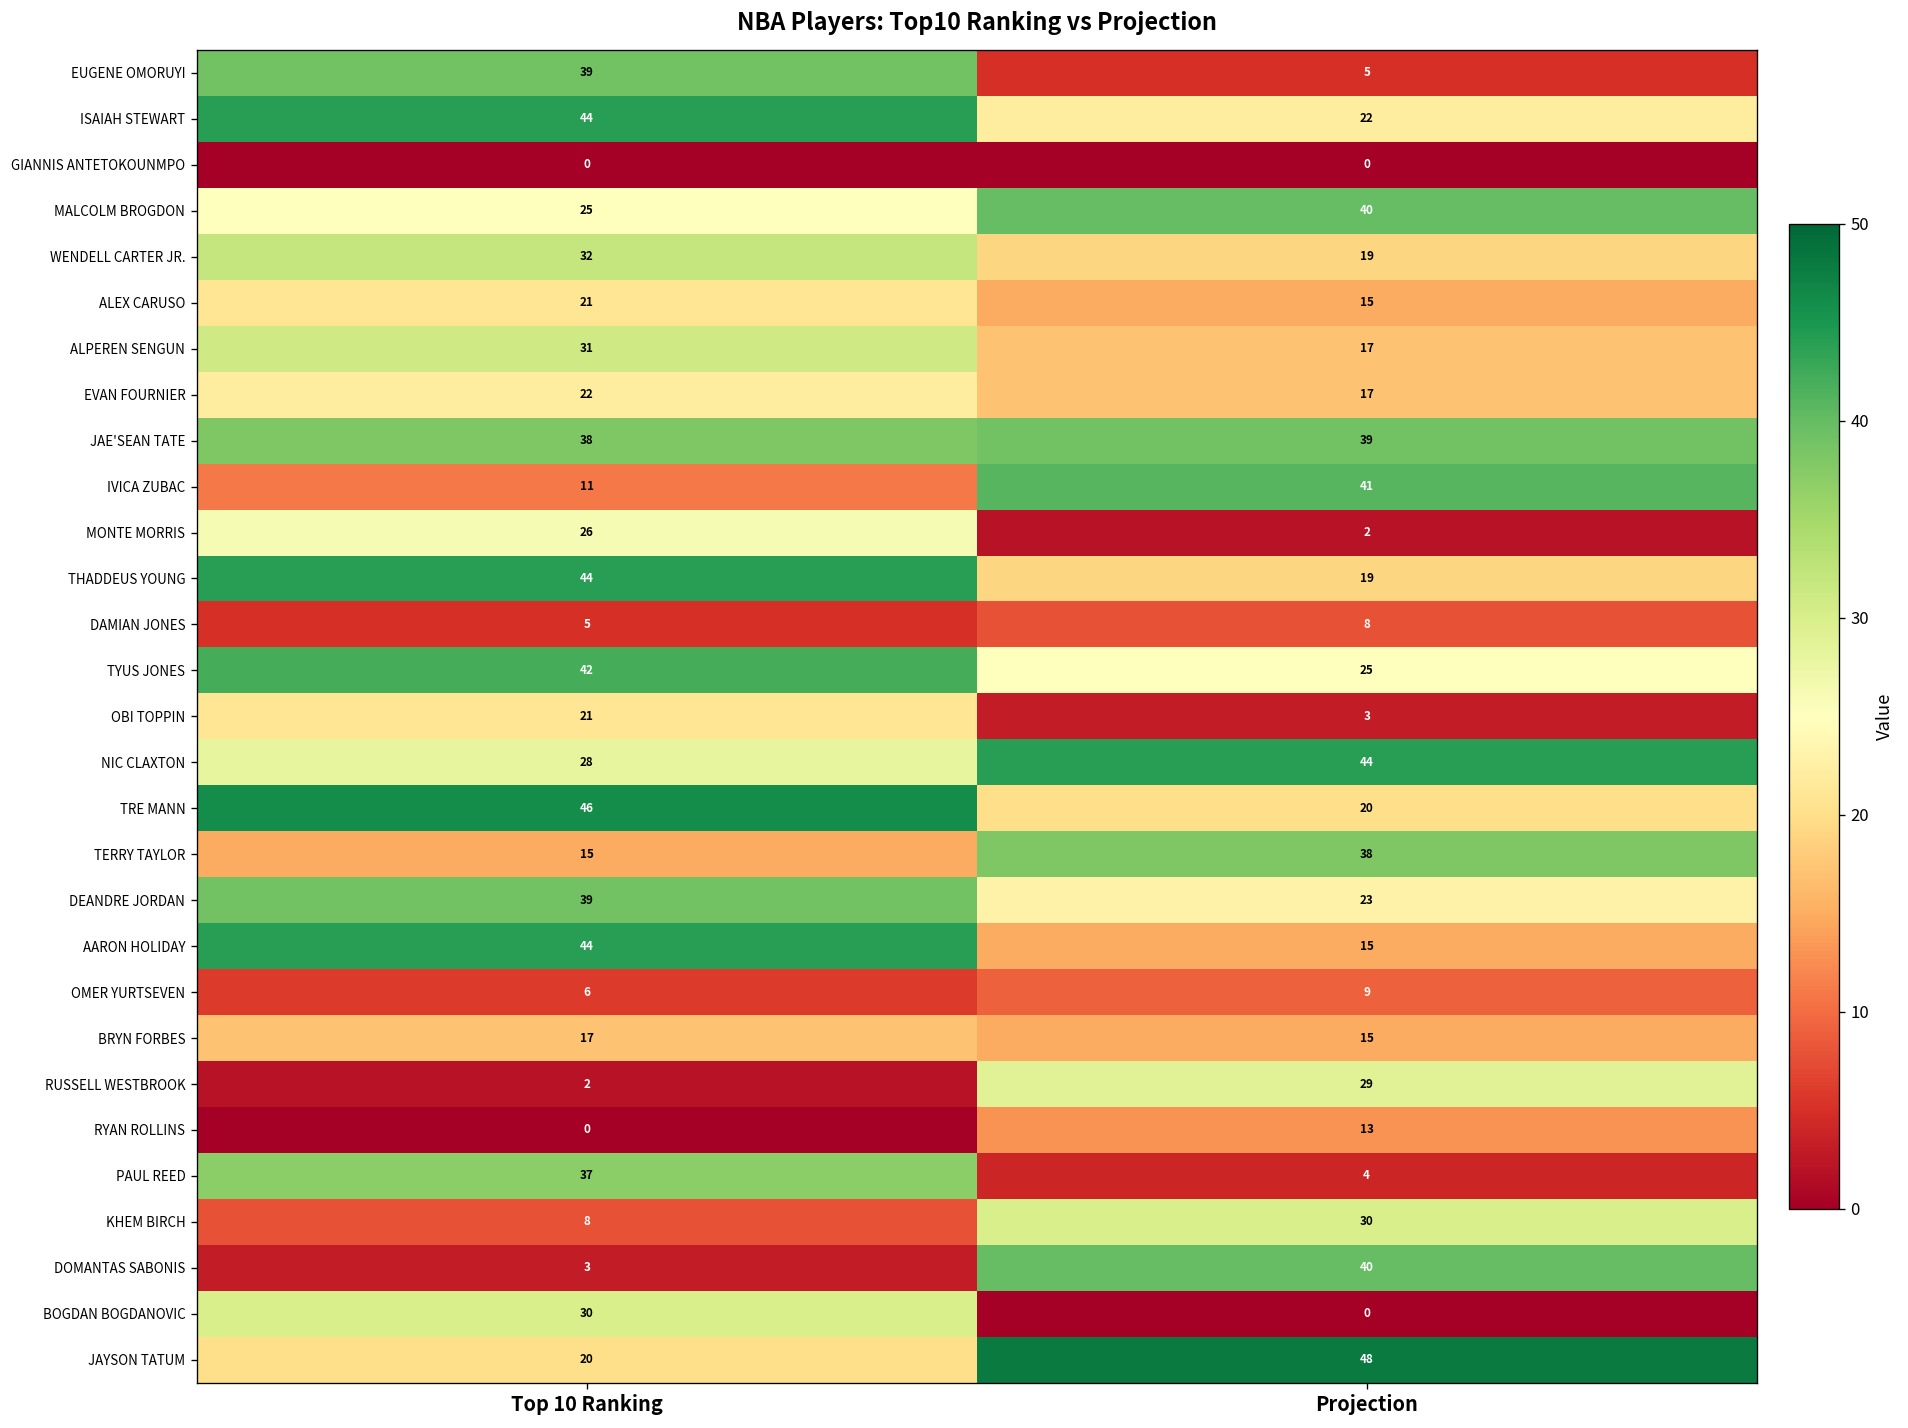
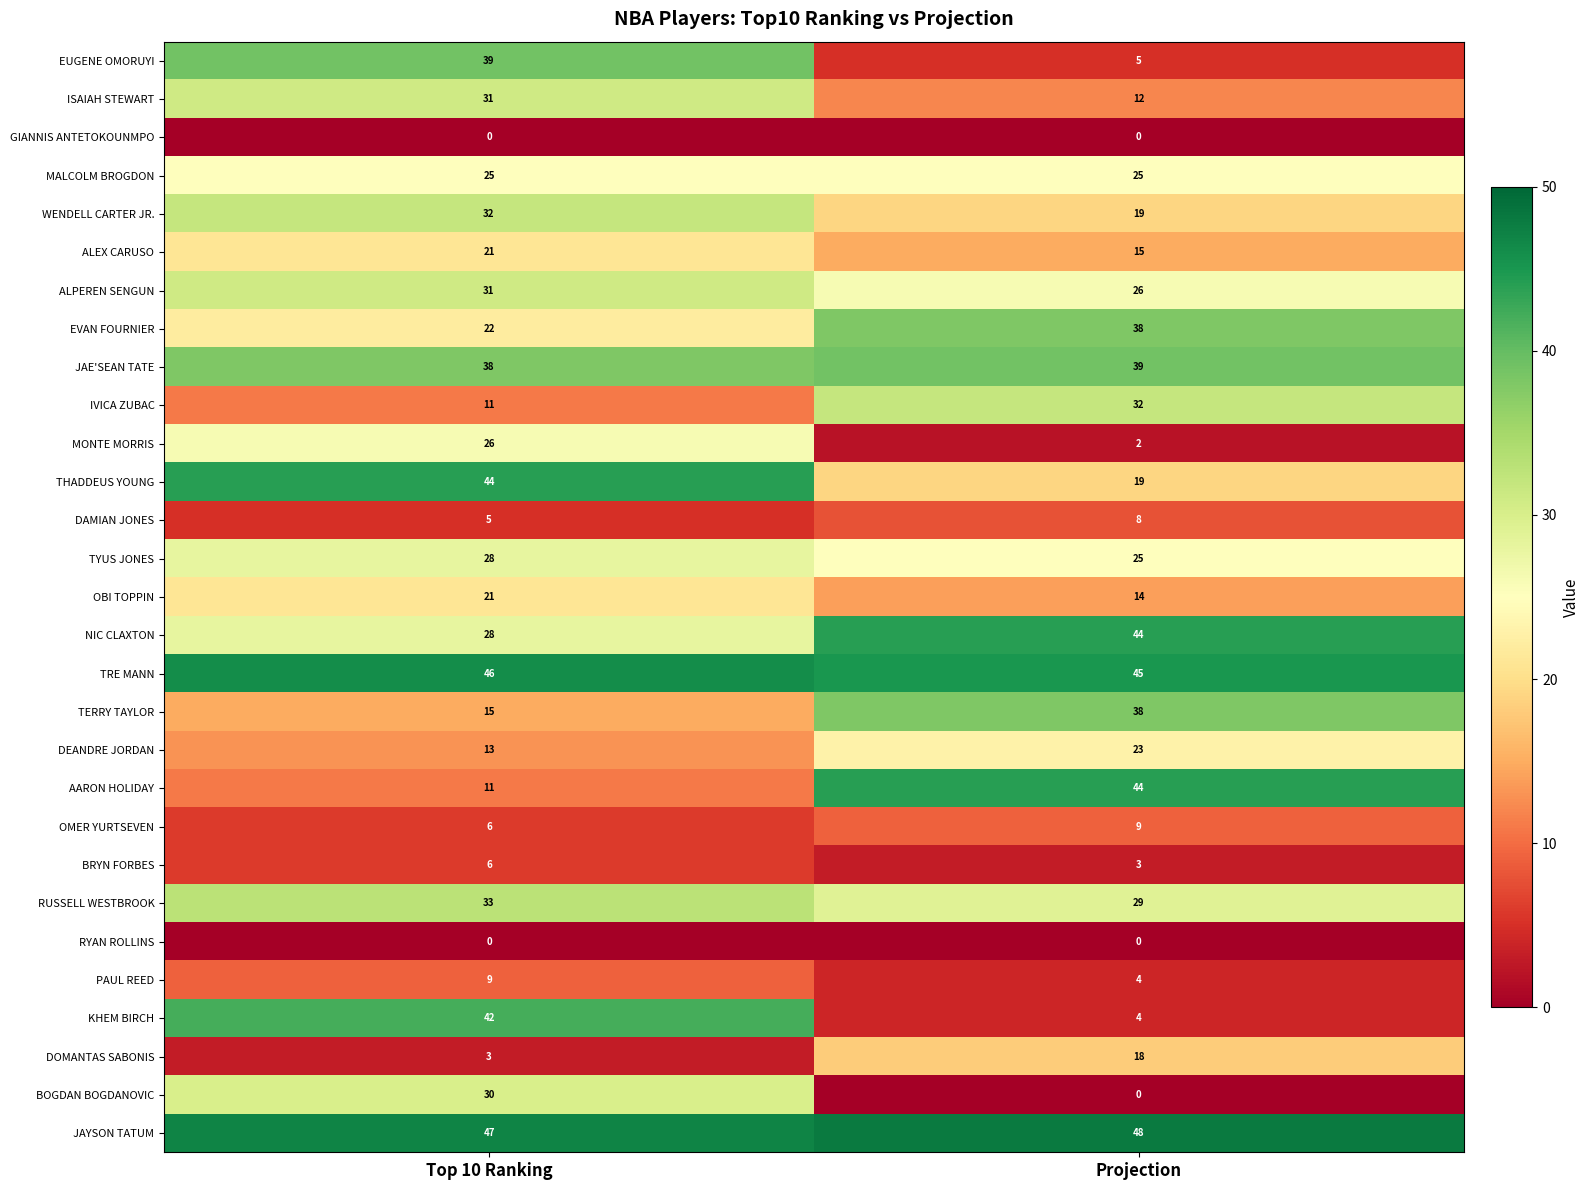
ISAIAH STEWART, Top 10 Ranking: 44 -> 31
ISAIAH STEWART, Projection: 22 -> 12
MALCOLM BROGDON, Projection: 40 -> 25
ALPEREN SENGUN, Projection: 17 -> 26
EVAN FOURNIER, Projection: 17 -> 38
IVICA ZUBAC, Projection: 41 -> 32
TYUS JONES, Top 10 Ranking: 42 -> 28
OBI TOPPIN, Projection: 3 -> 14
TRE MANN, Projection: 20 -> 45
DEANDRE JORDAN, Top 10 Ranking: 39 -> 13
AARON HOLIDAY, Top 10 Ranking: 44 -> 11
AARON HOLIDAY, Projection: 15 -> 44
BRYN FORBES, Top 10 Ranking: 17 -> 6
BRYN FORBES, Projection: 15 -> 3
RUSSELL WESTBROOK, Top 10 Ranking: 2 -> 33
RYAN ROLLINS, Projection: 13 -> 0
PAUL REED, Top 10 Ranking: 37 -> 9
KHEM BIRCH, Top 10 Ranking: 8 -> 42
KHEM BIRCH, Projection: 30 -> 4
DOMANTAS SABONIS, Projection: 40 -> 18
JAYSON TATUM, Top 10 Ranking: 20 -> 47
